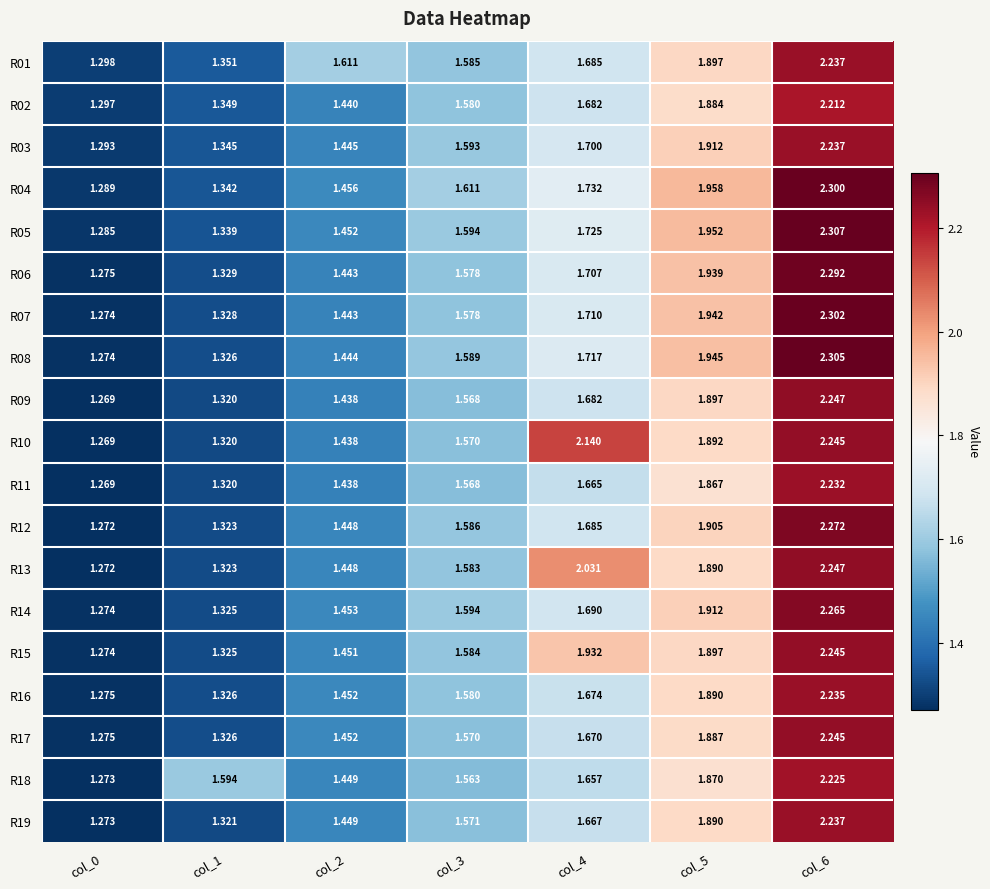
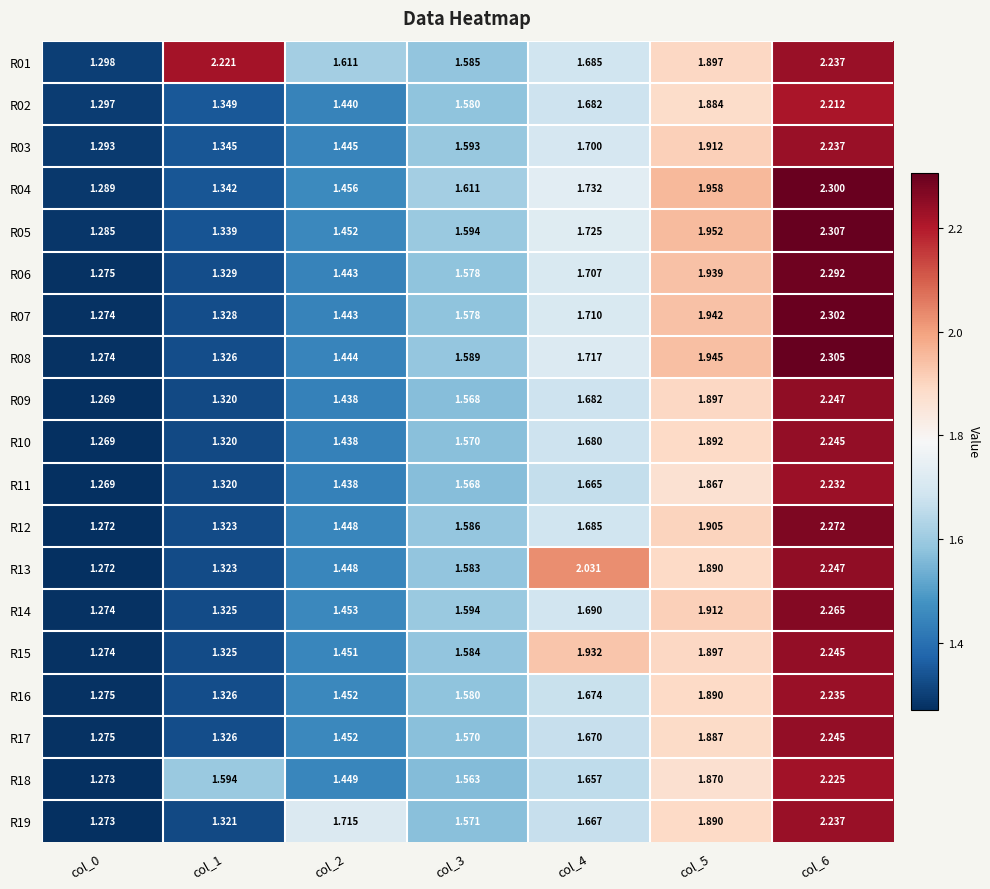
R01, col_1: 1.351 -> 2.221
R10, col_4: 2.140 -> 1.680
R19, col_2: 1.449 -> 1.715
